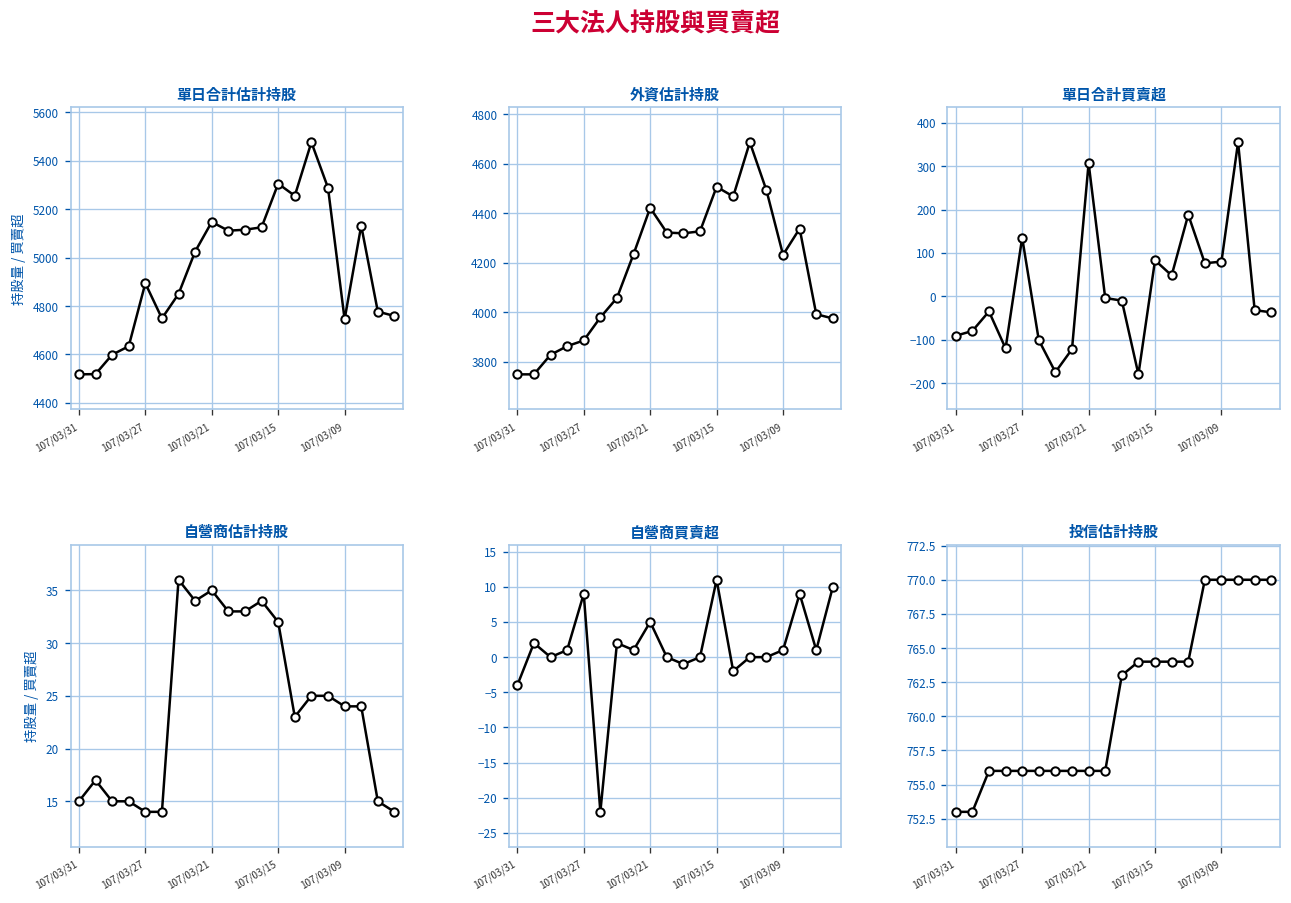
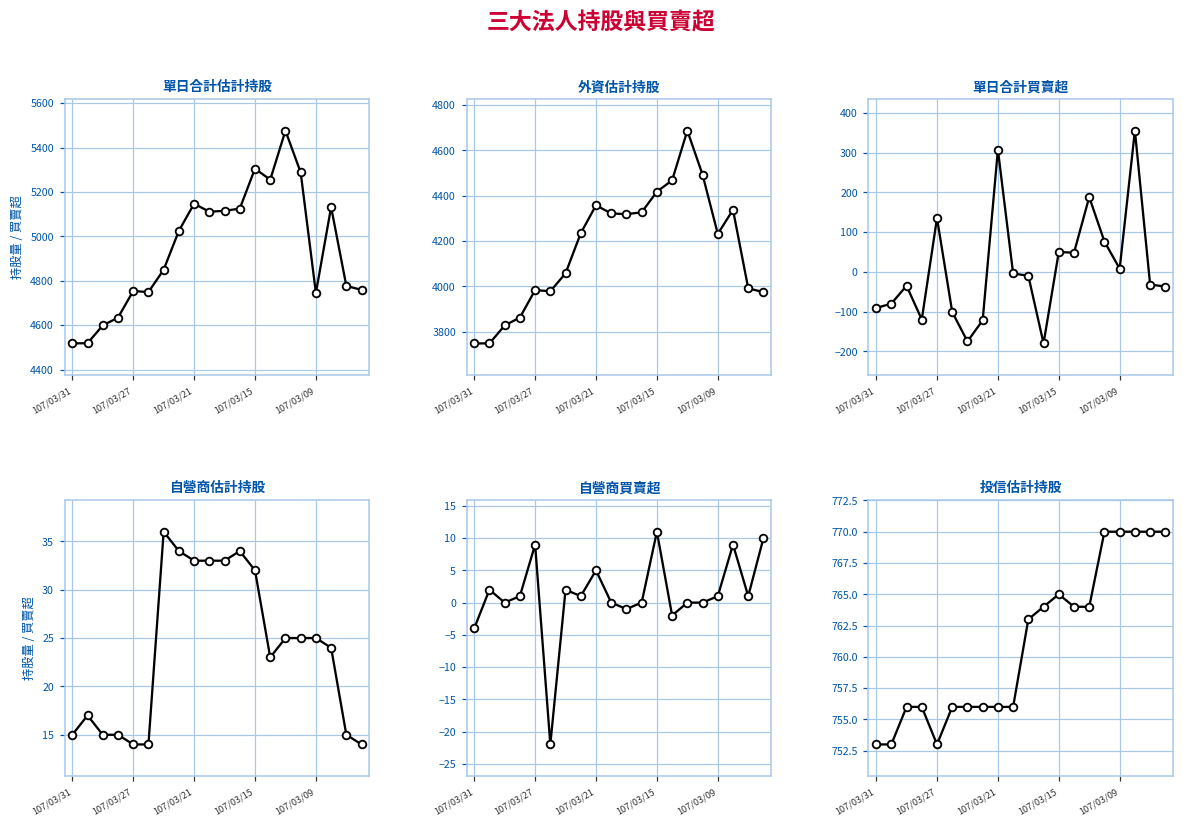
單日合計估計持股, 107/03/27: 4890 -> 4750
外資估計持股, 107/03/27: 3890 -> 3980
外資估計持股, 107/03/21: 4420 -> 4360
外資估計持股, 107/03/15: 4510 -> 4420
單日合計買賣超, 107/03/15: 80 -> 50
單日合計買賣超, 107/03/09: 80 -> 10
自營商估計持股, 107/03/21: 35 -> 33
自營商估計持股, 107/03/09: 24 -> 25
投信估計持股, 107/03/27: 756 -> 753
投信估計持股, 107/03/15: 764 -> 765
